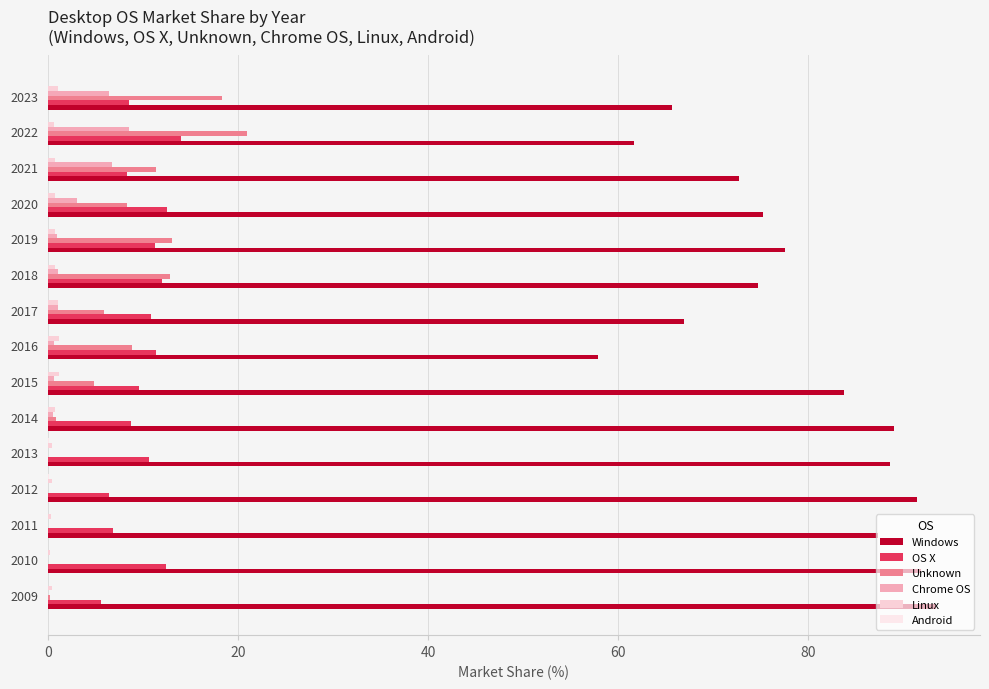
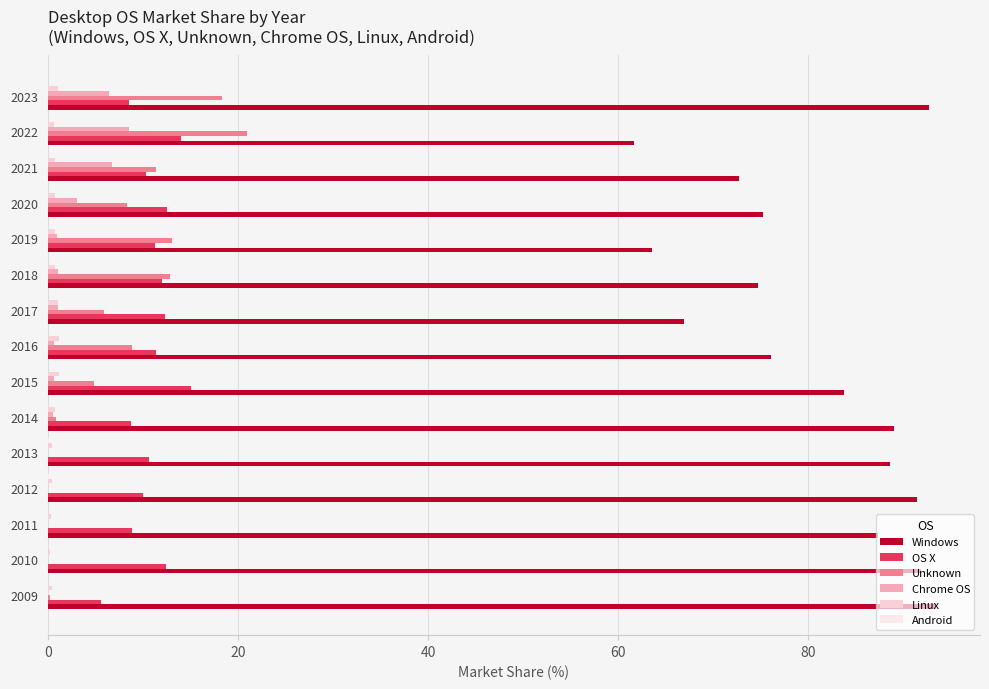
Windows, 2023: 66 -> 93
OS X, 2021: 8 -> 10
Windows, 2019: 78 -> 64
OS X, 2017: 11 -> 12
Windows, 2016: 58 -> 76
OS X, 2015: 10 -> 15
OS X, 2012: 6 -> 10
OS X, 2011: 7 -> 9
